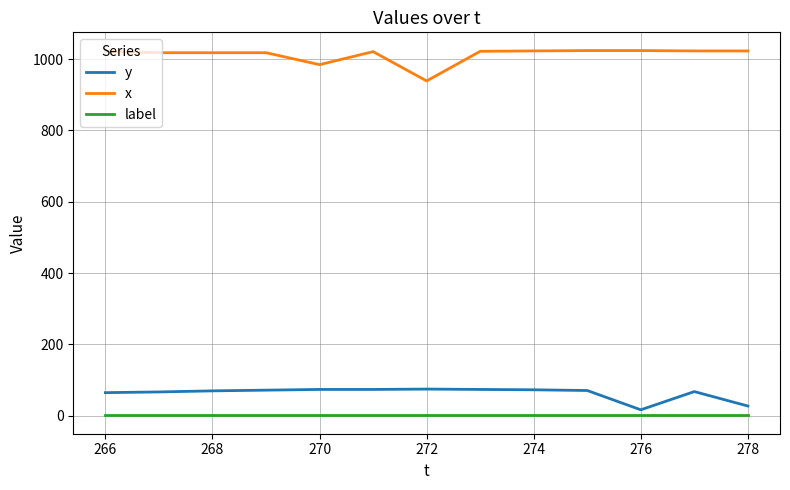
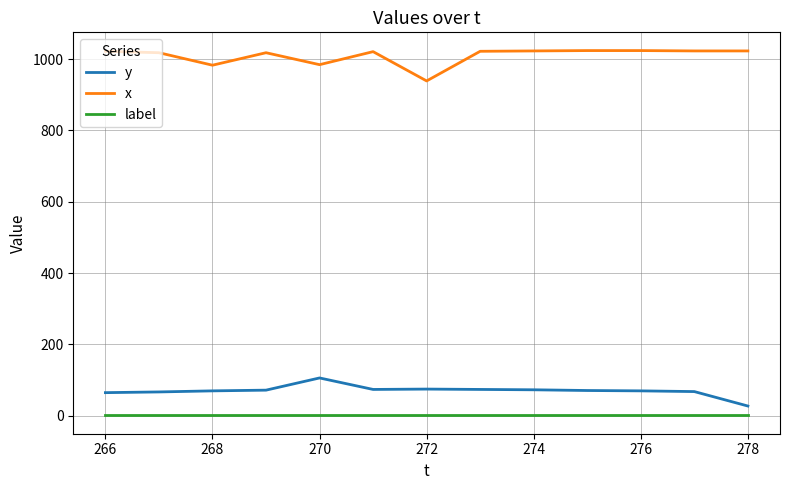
x, 268: 1020 -> 980
y, 270: 70 -> 110
y, 276: 20 -> 70
